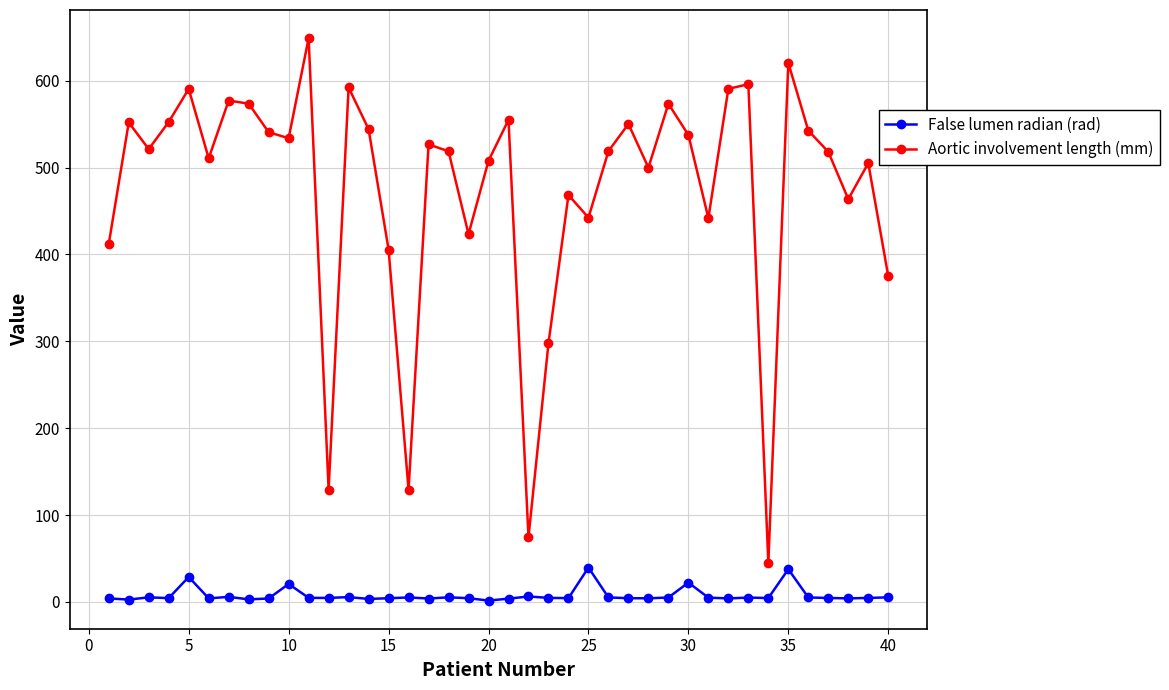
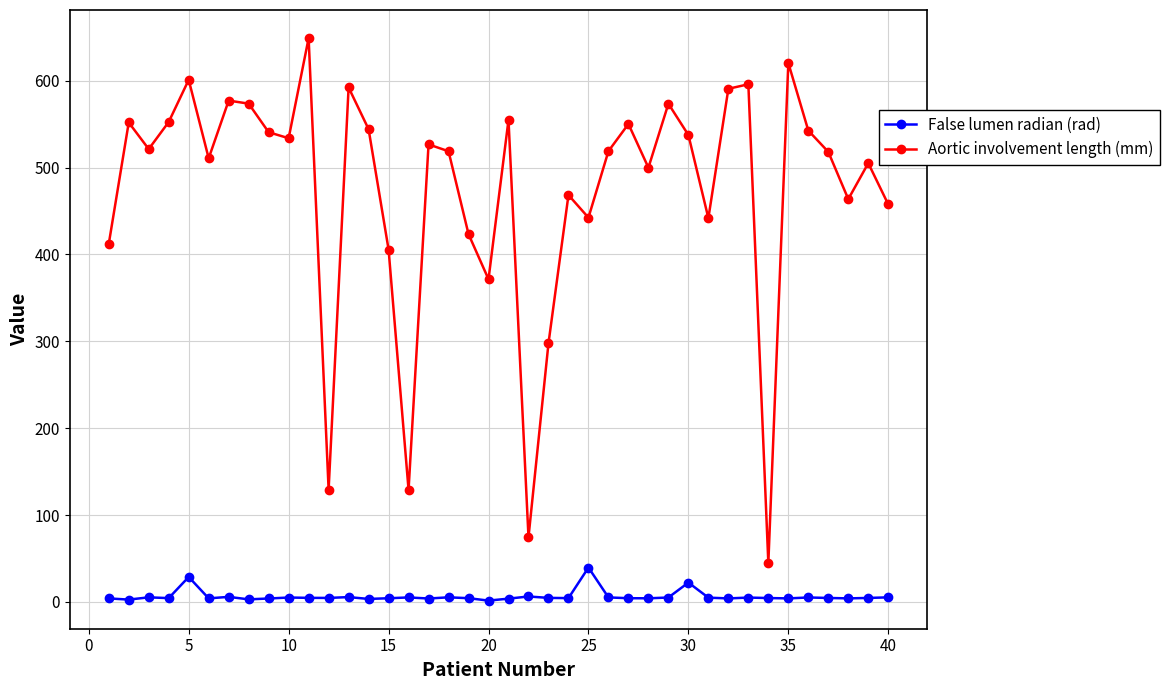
Aortic involvement length (mm), 5: 590 -> 600
False lumen radian (rad), 10: 20 -> 10
Aortic involvement length (mm), 20: 510 -> 370
False lumen radian (rad), 35: 40 -> 0
Aortic involvement length (mm), 40: 370 -> 460
